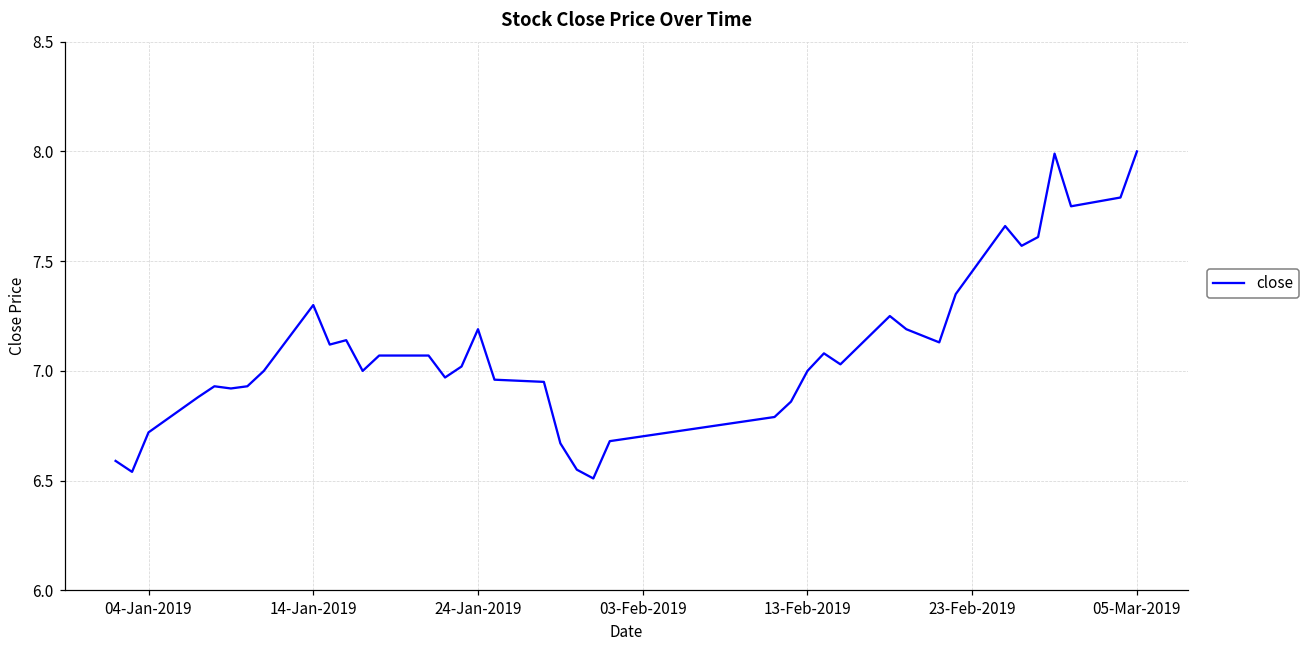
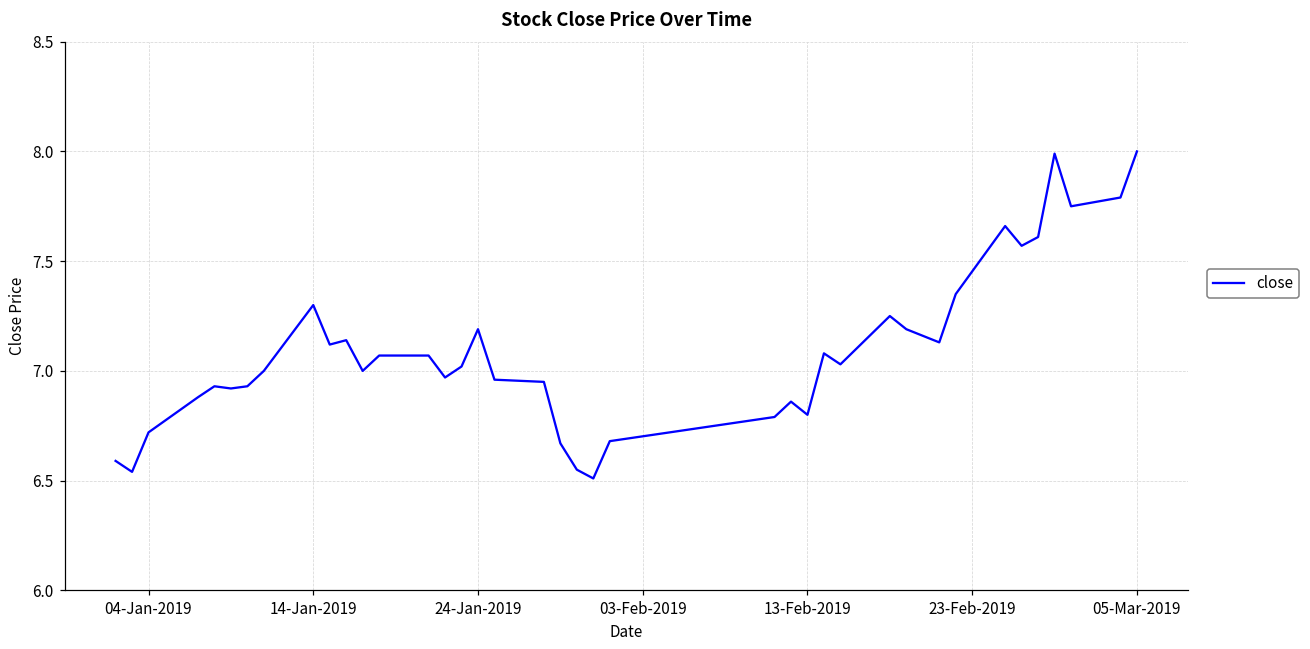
13-Feb-2019: 7.0 -> 6.8
